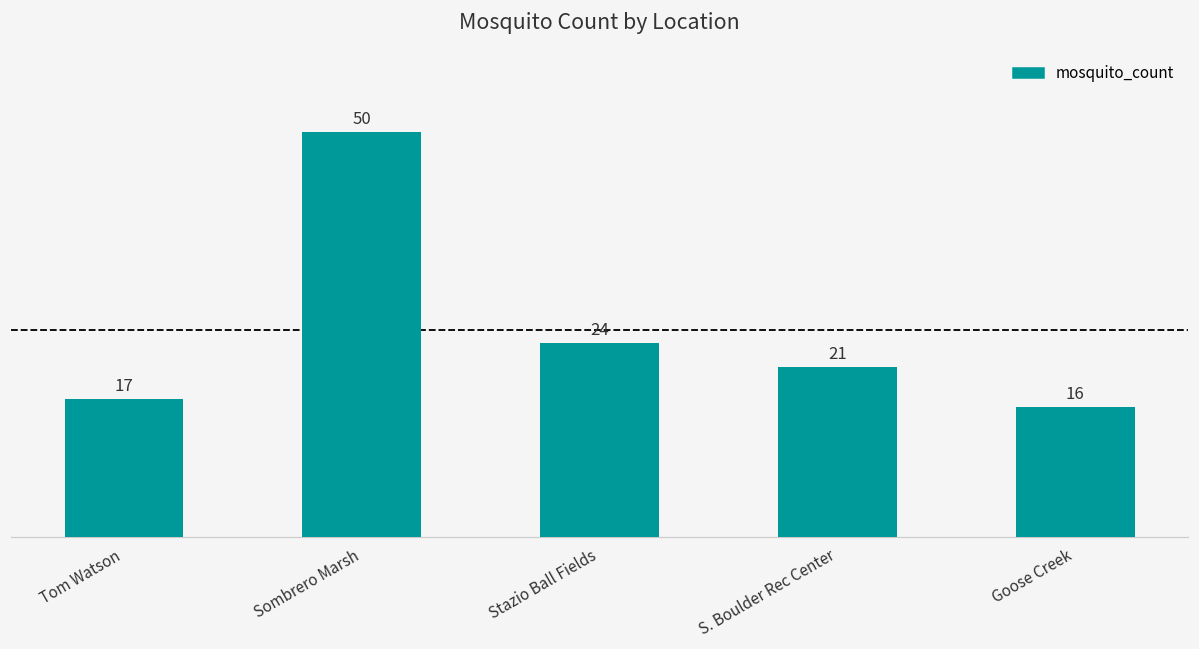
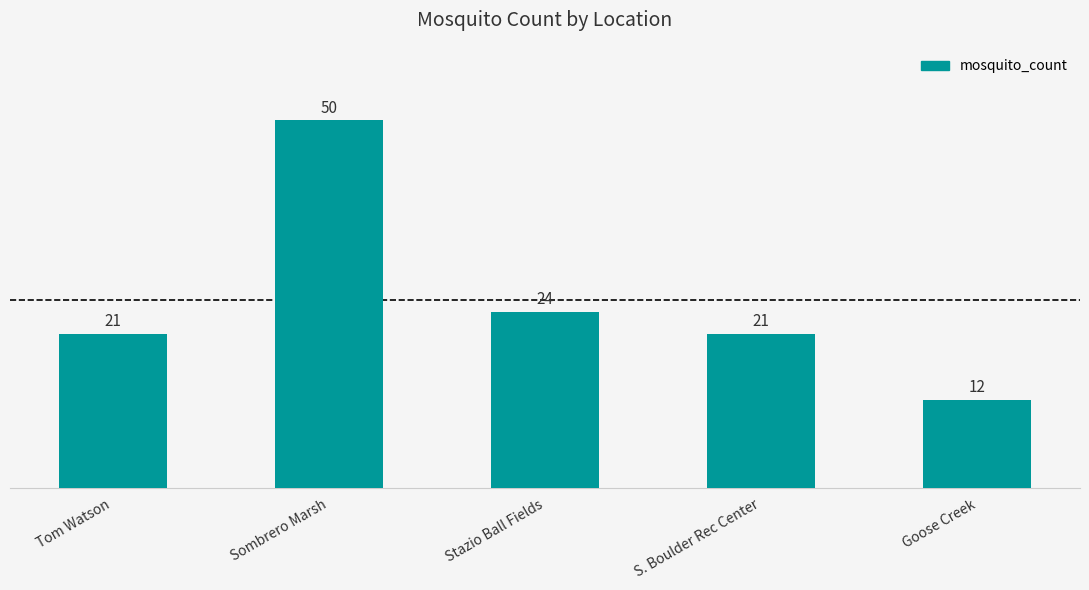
Tom Watson: 17 -> 21
Goose Creek: 16 -> 12
